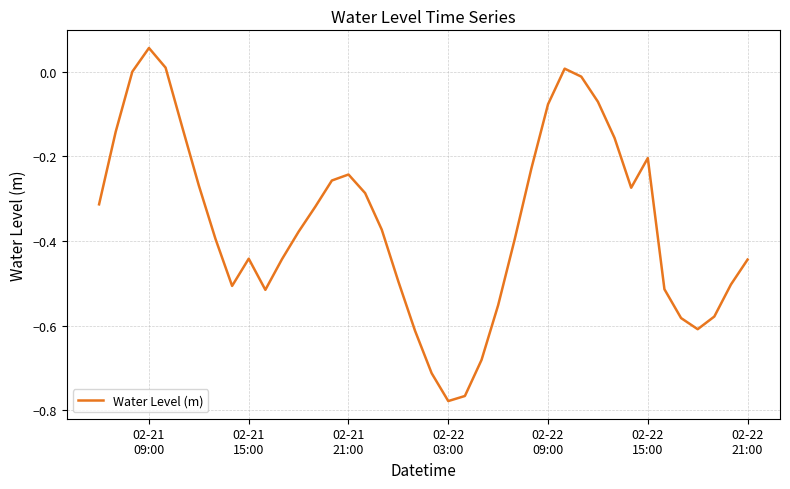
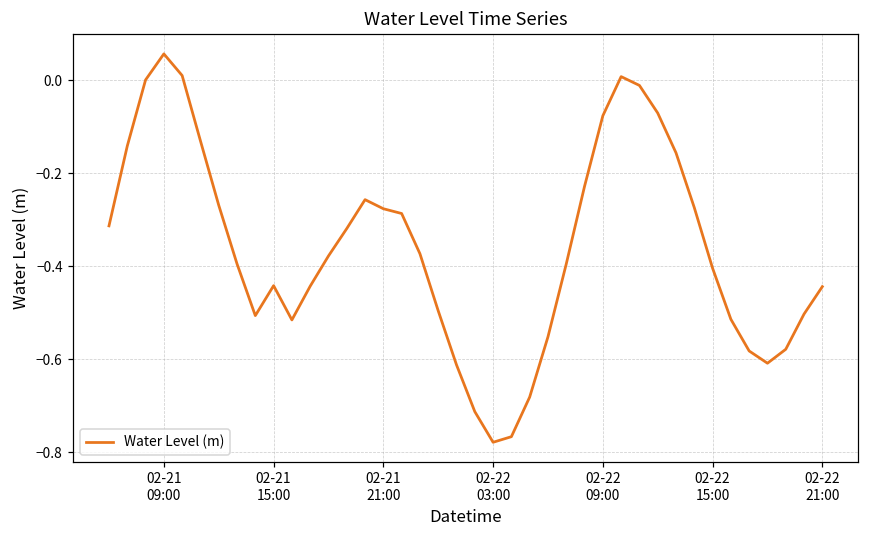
02-21 21:00: -0.24 -> -0.28
02-22 15:00: -0.20 -> -0.40
